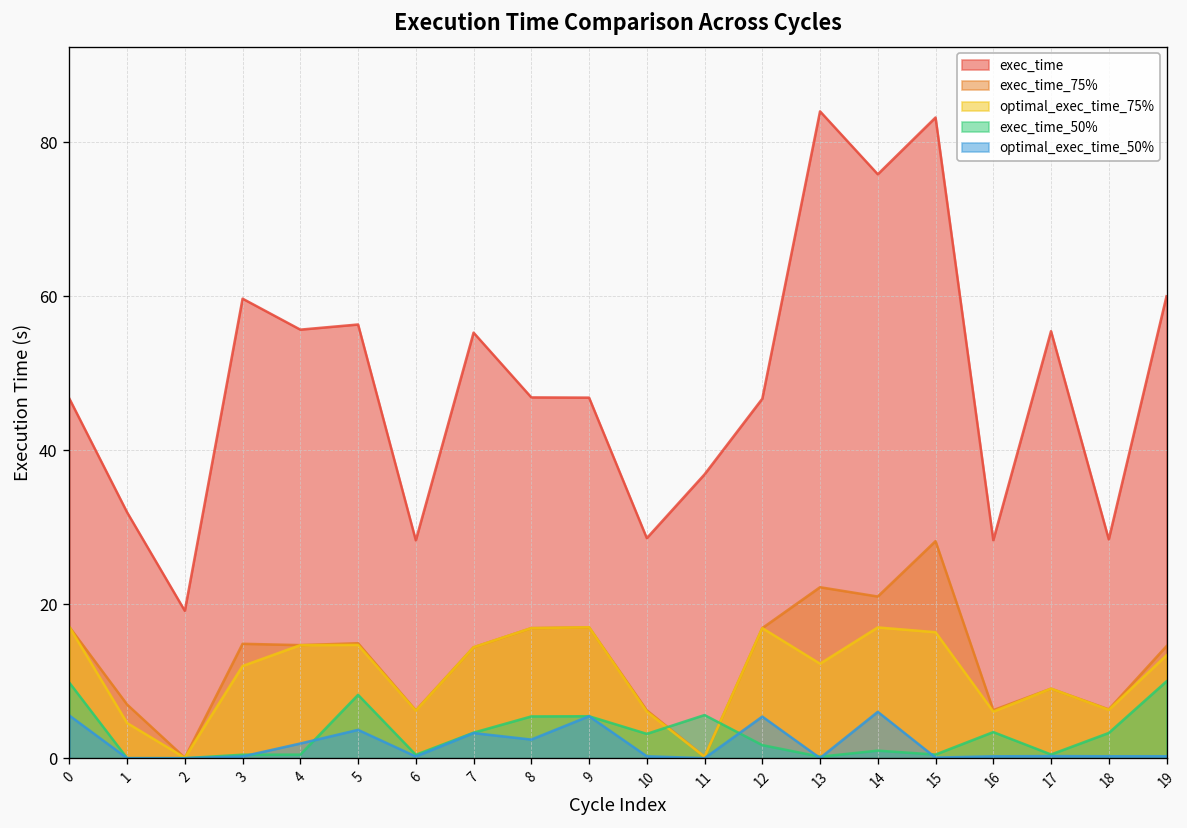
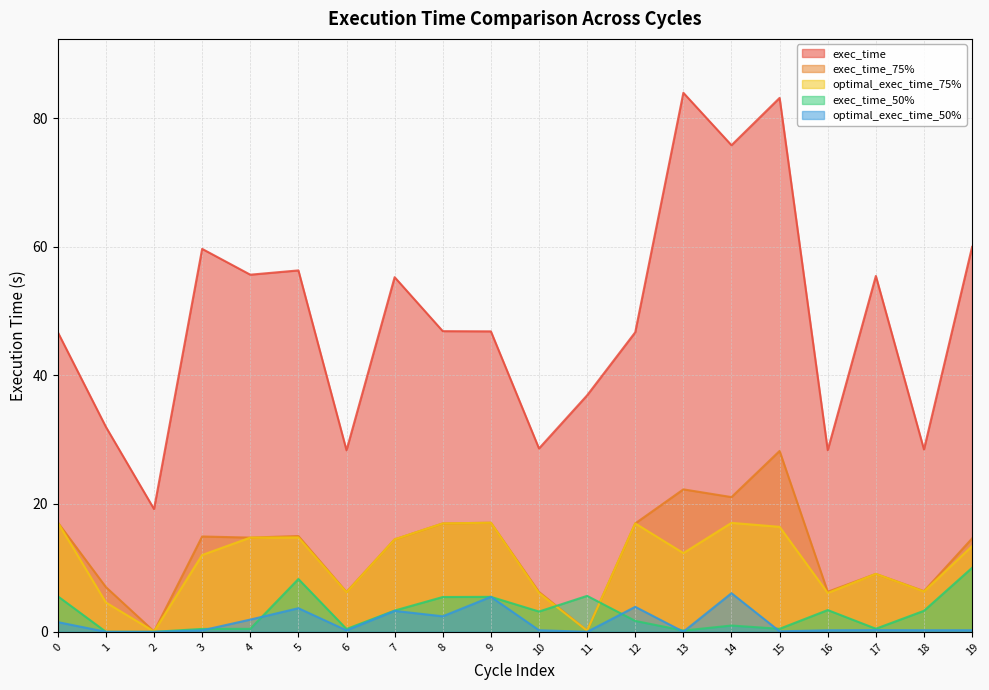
exec_time_50%, 0: 10 -> 6
optimal_exec_time_50%, 0: 6 -> 2
optimal_exec_time_50%, 12: 5 -> 4
